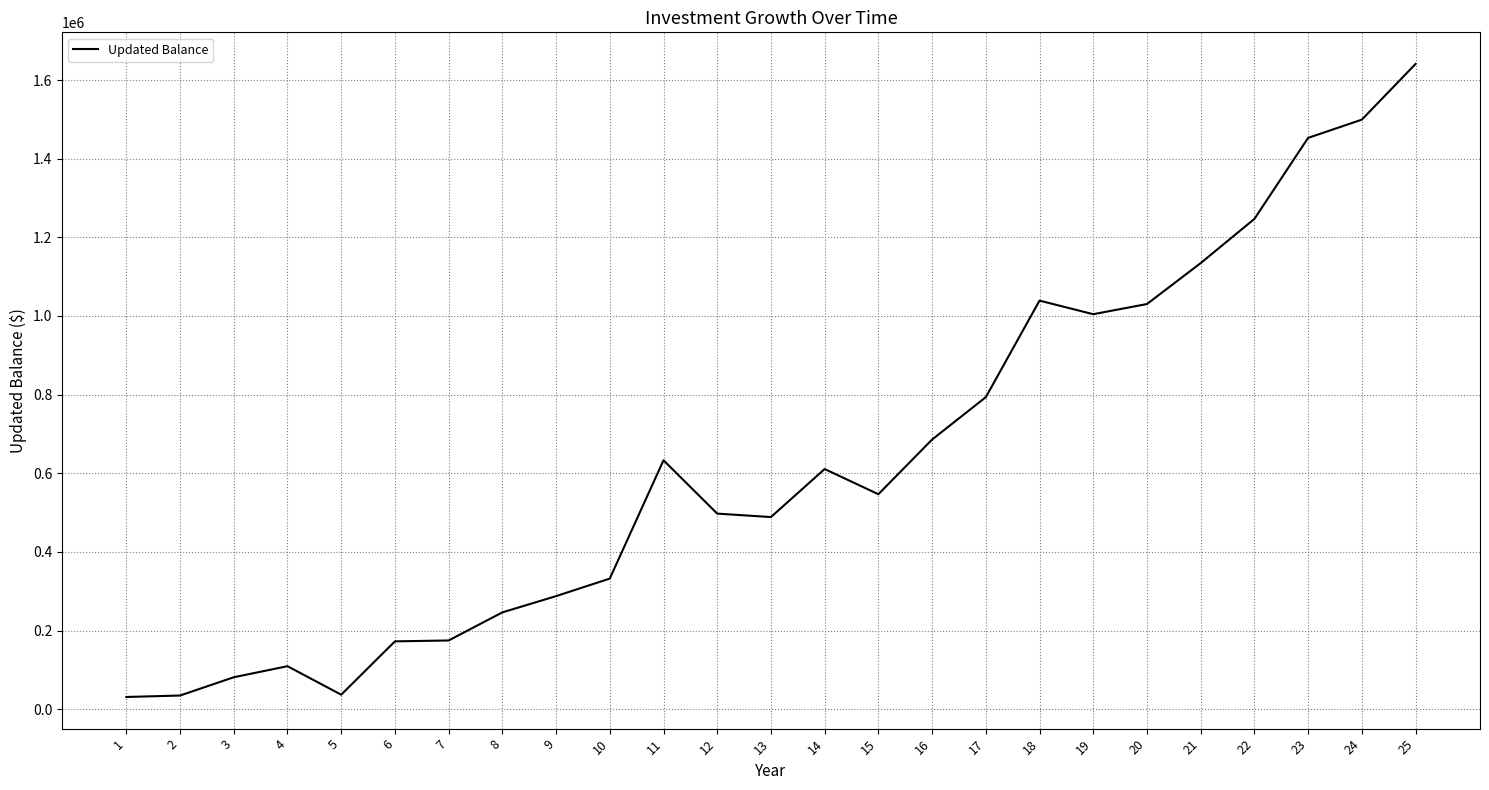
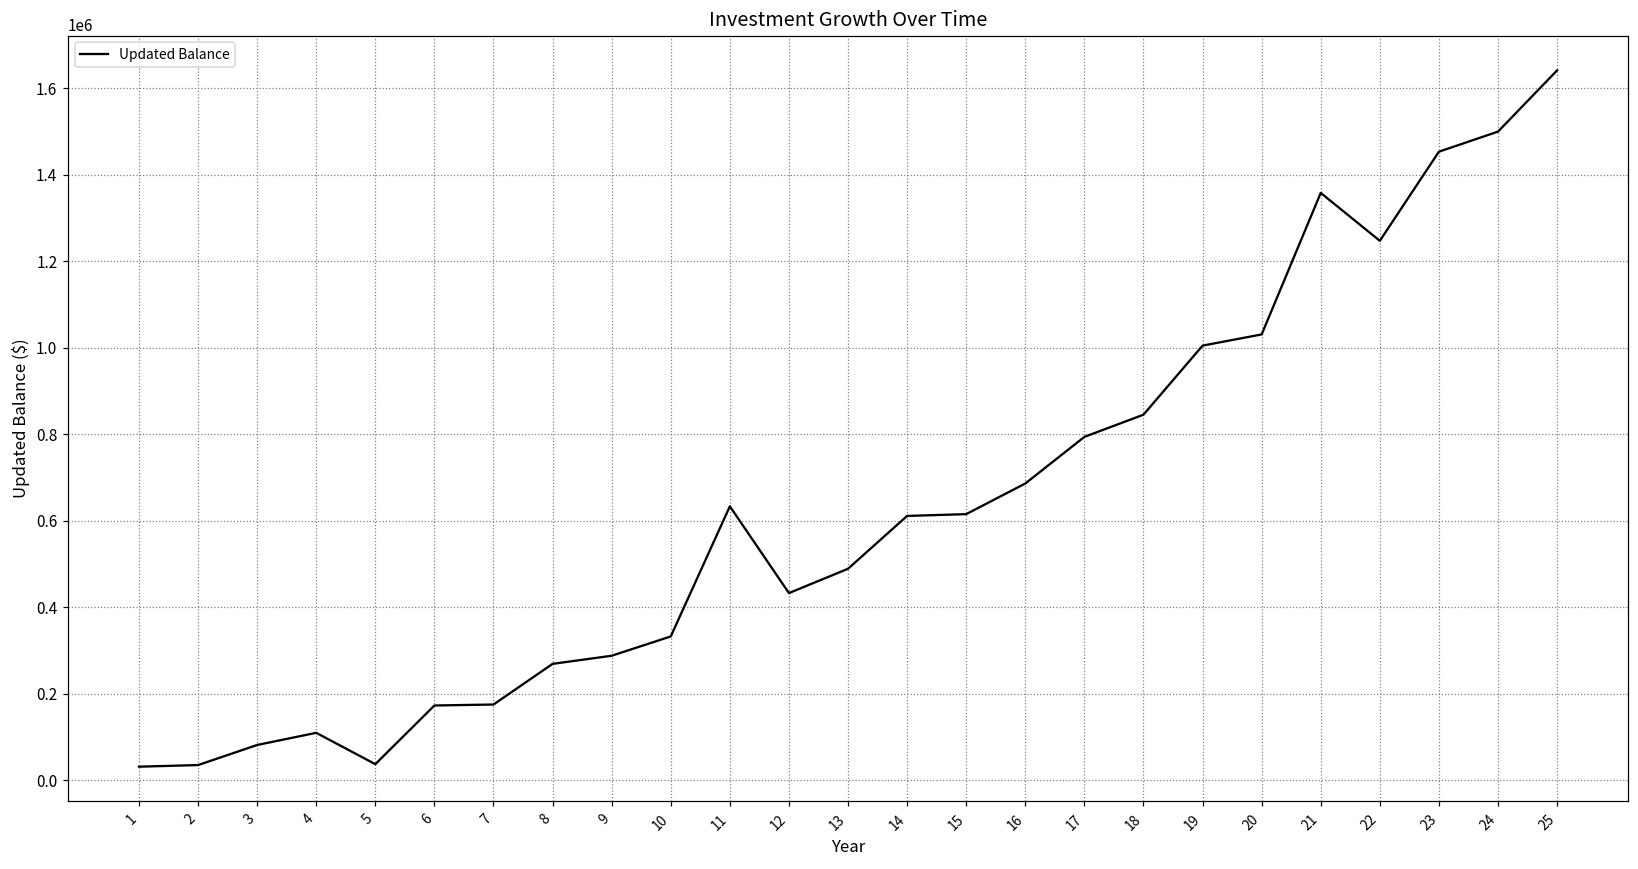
8: 250000 -> 270000
12: 500000 -> 430000
15: 550000 -> 620000
18: 1040000 -> 840000
21: 1130000 -> 1360000
